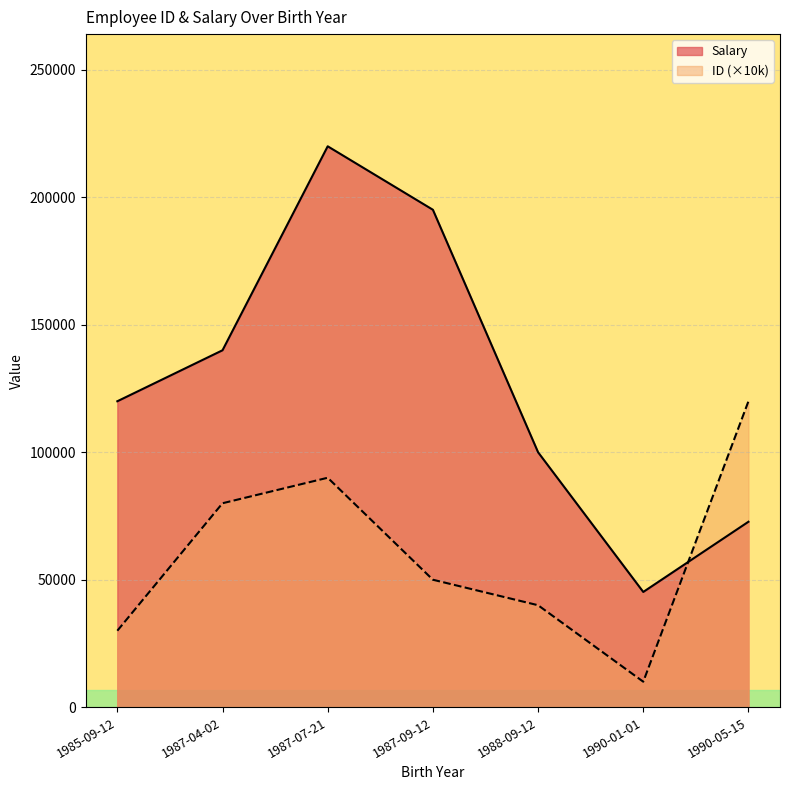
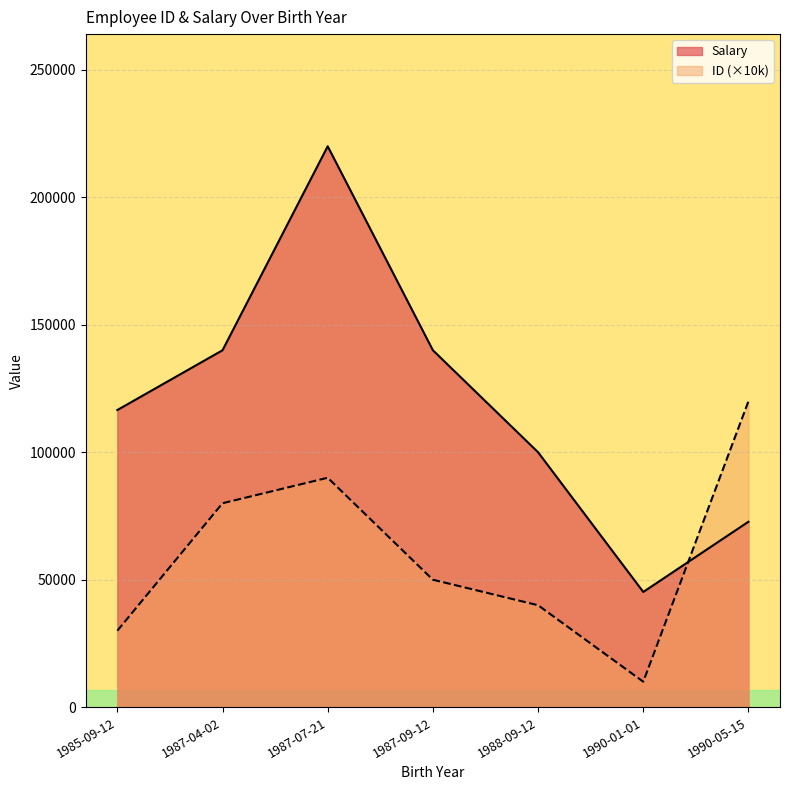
Salary, 1985-09-12: 120000 -> 117000
Salary, 1987-09-12: 195000 -> 140000
